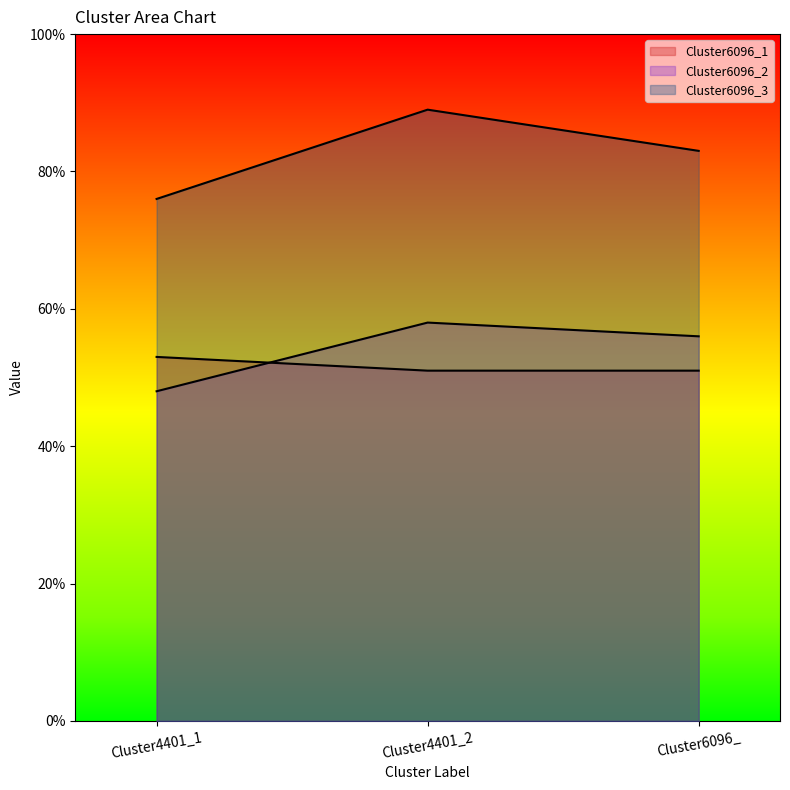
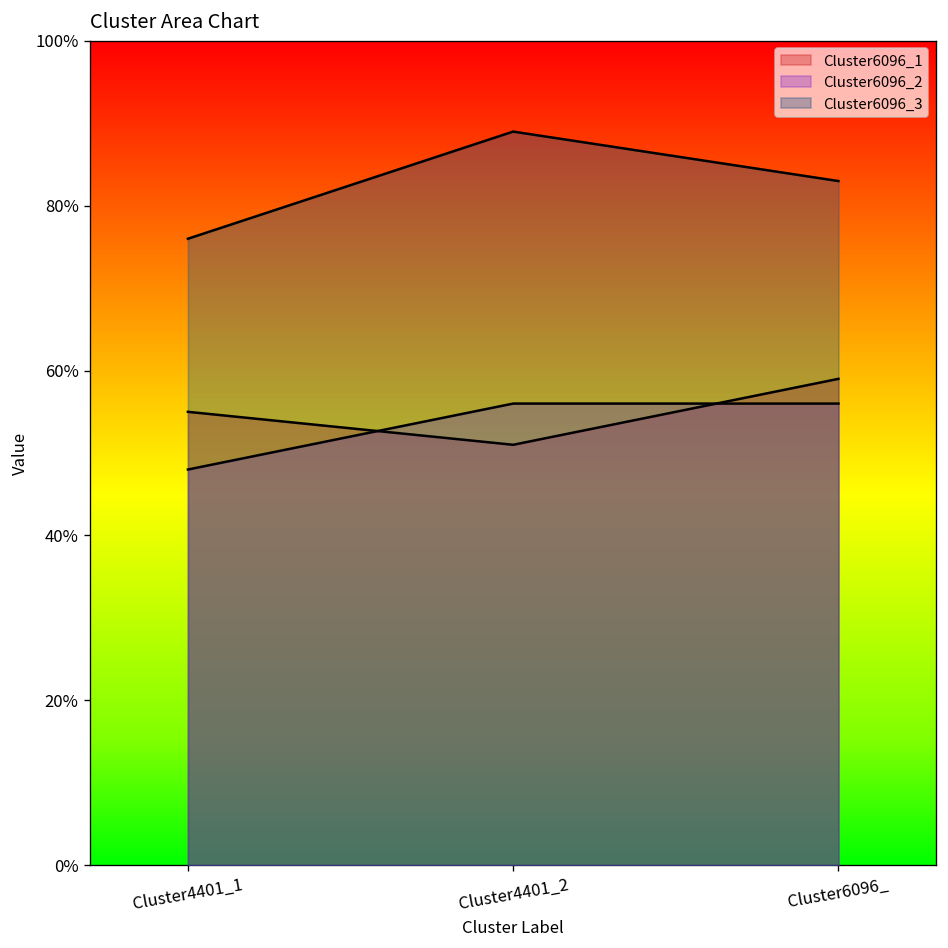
Cluster6096_1, Cluster4401_1: 53% -> 55%
Cluster6096_2, Cluster4401_2: 58% -> 56%
Cluster6096_1, Cluster6096_: 51% -> 59%
